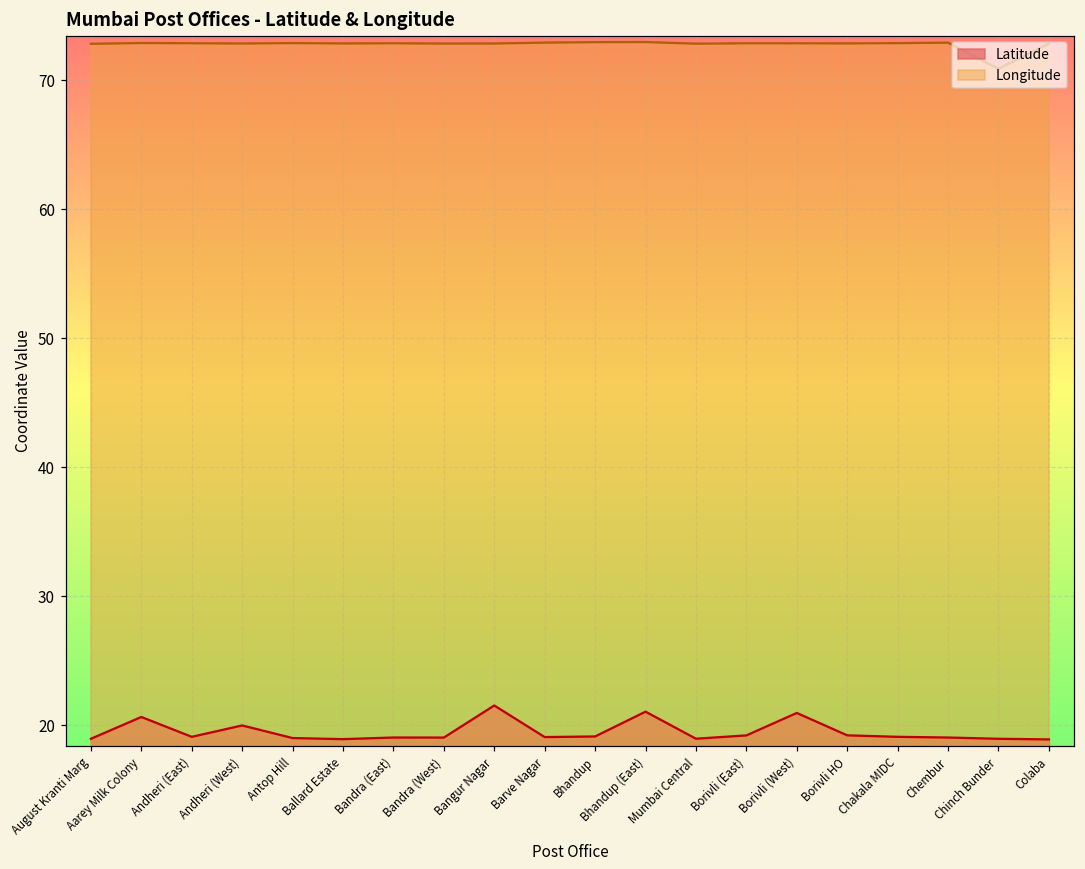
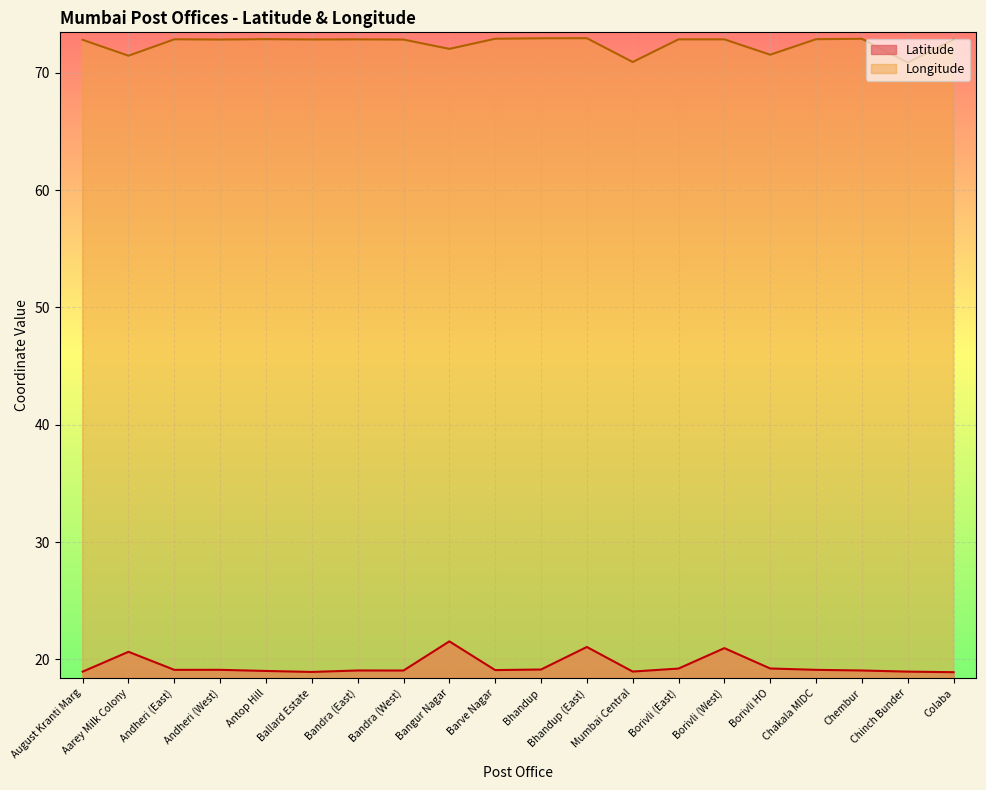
Longitude, Aarey Milk Colony: 72.9 -> 71.5
Latitude, Andheri (West): 20.0 -> 19.1
Longitude, Bangur Nagar: 72.8 -> 72.0
Longitude, Mumbai Central: 72.8 -> 70.9
Longitude, Borivli HO: 72.8 -> 71.5
